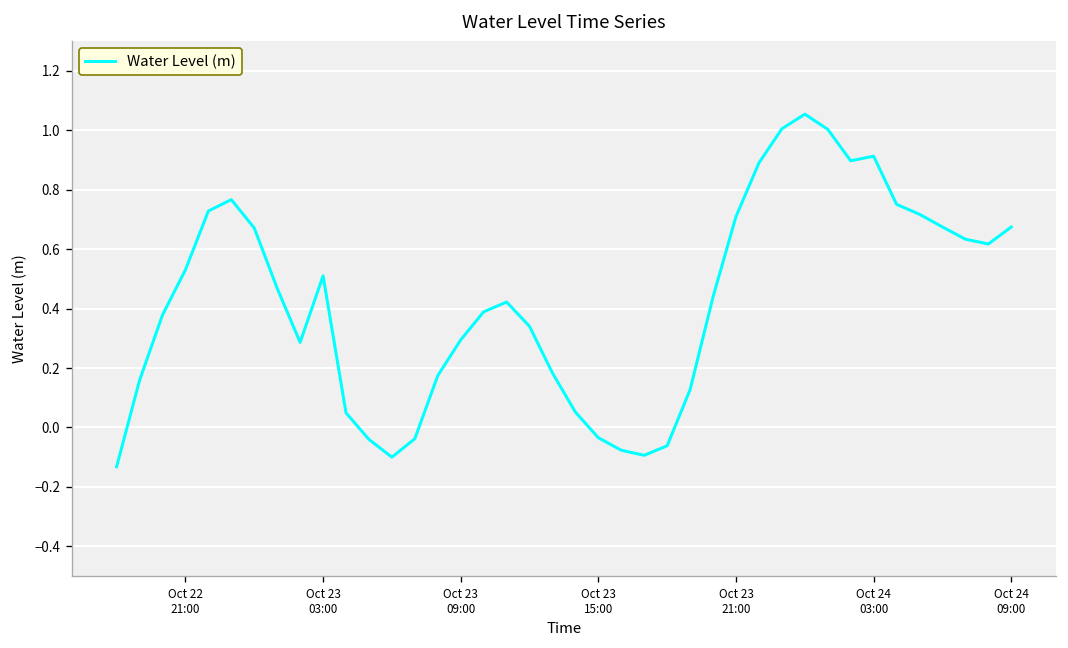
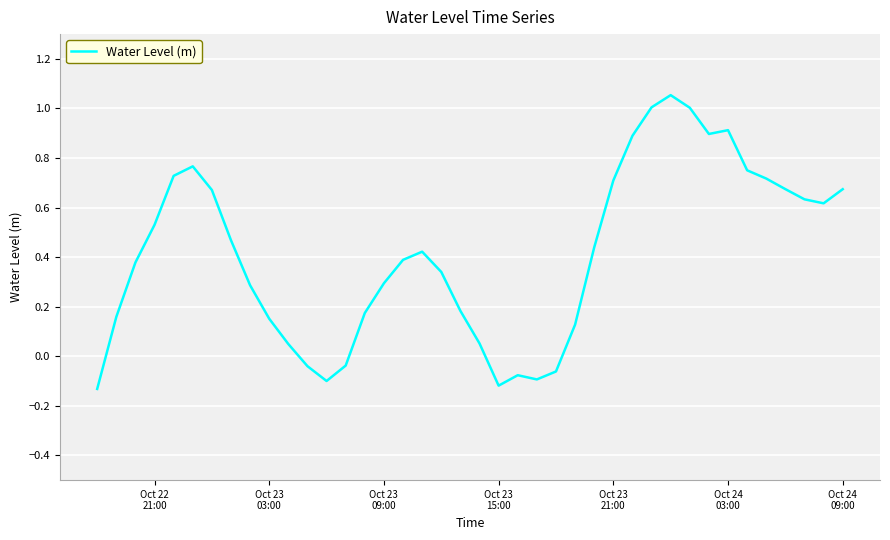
Oct 23 03:00: 0.51 -> 0.15
Oct 23 15:00: -0.03 -> -0.12
